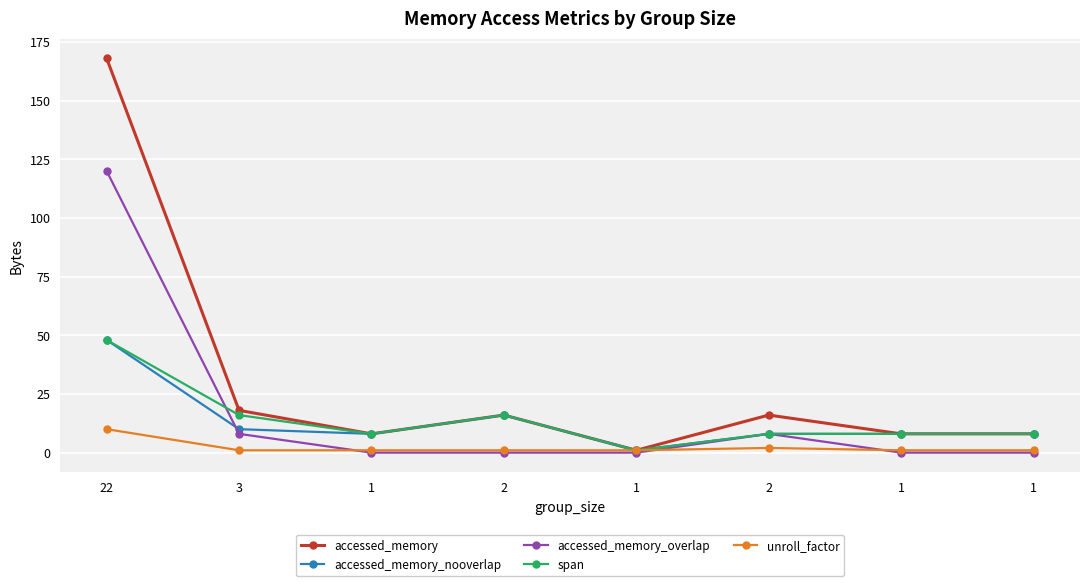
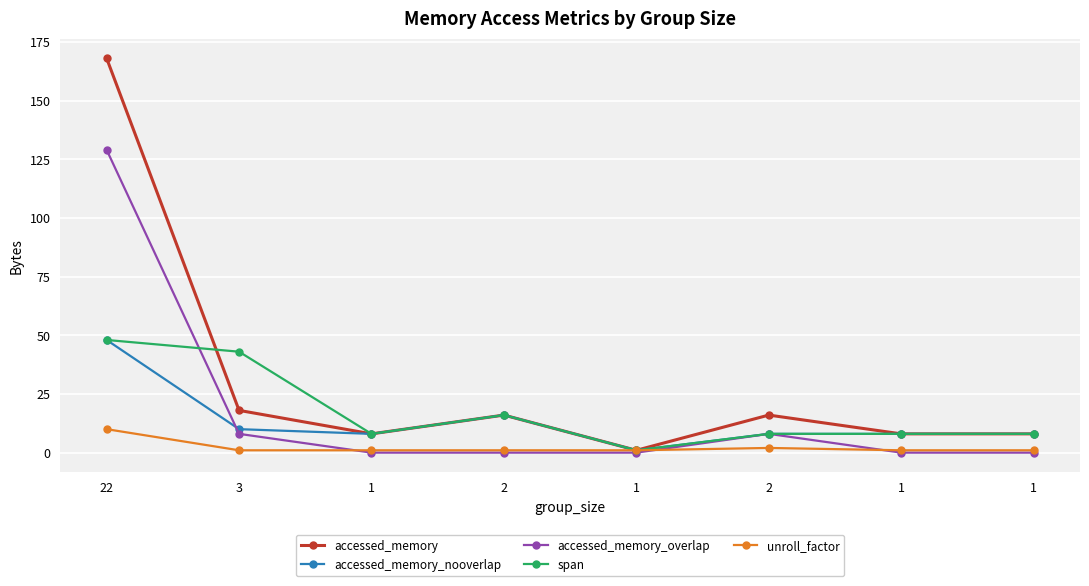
accessed_memory_overlap, 22: 120 -> 129
span, 3: 16 -> 43
